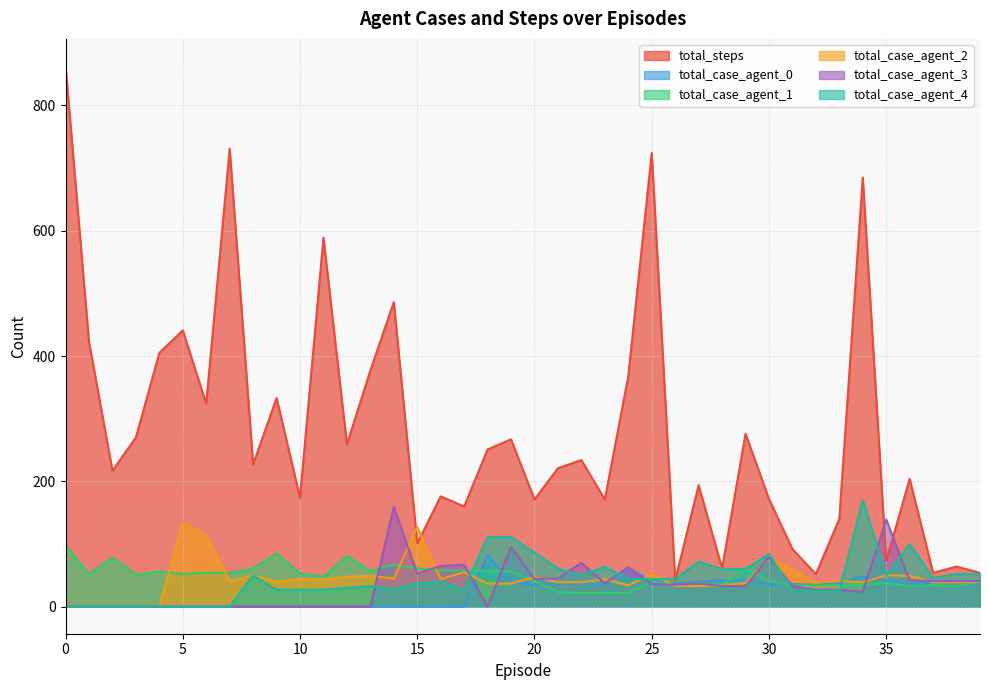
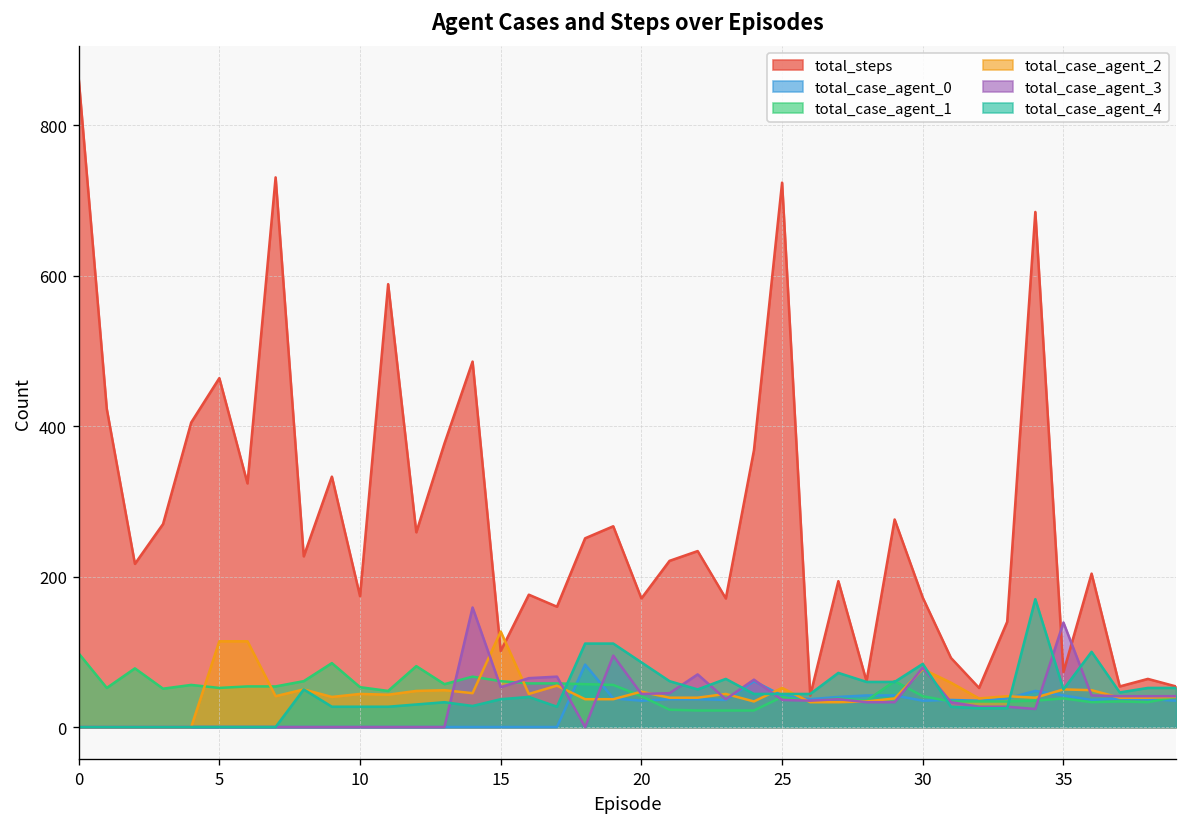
total_steps, 5: 440 -> 460
total_case_agent_2, 5: 130 -> 110
